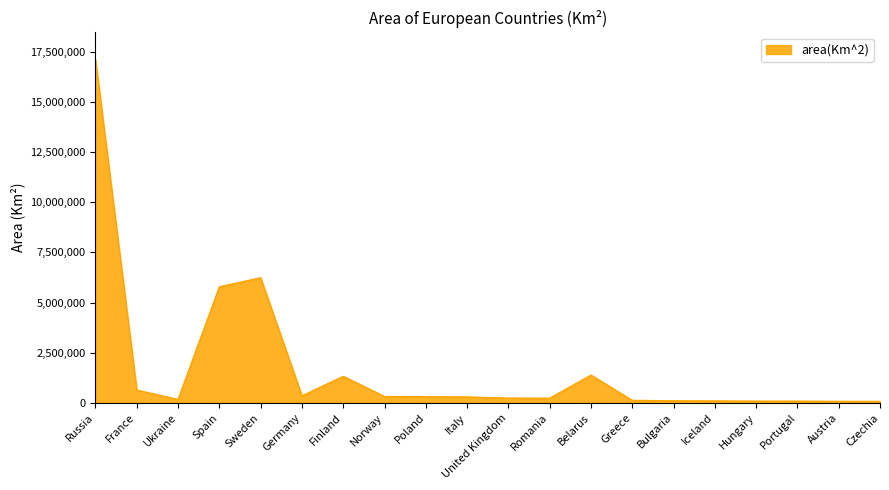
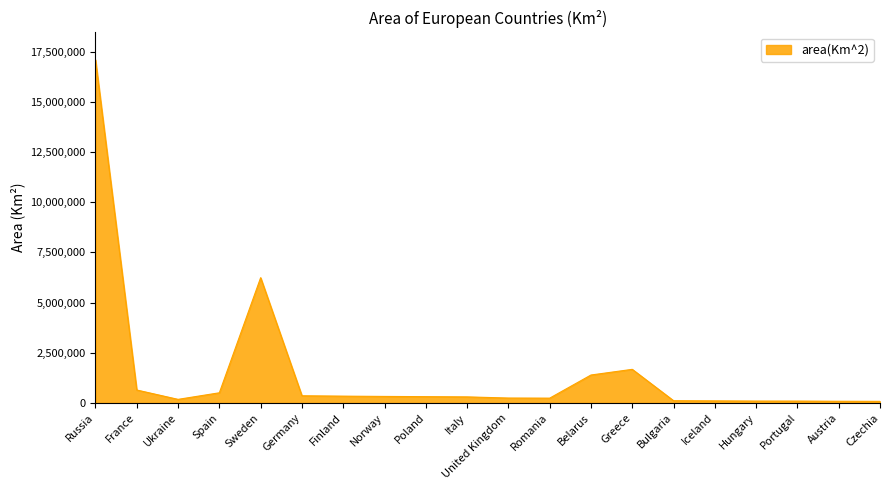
Spain: 5,800,000 -> 500,000
Finland: 1,300,000 -> 300,000
Greece: 100,000 -> 1,700,000
